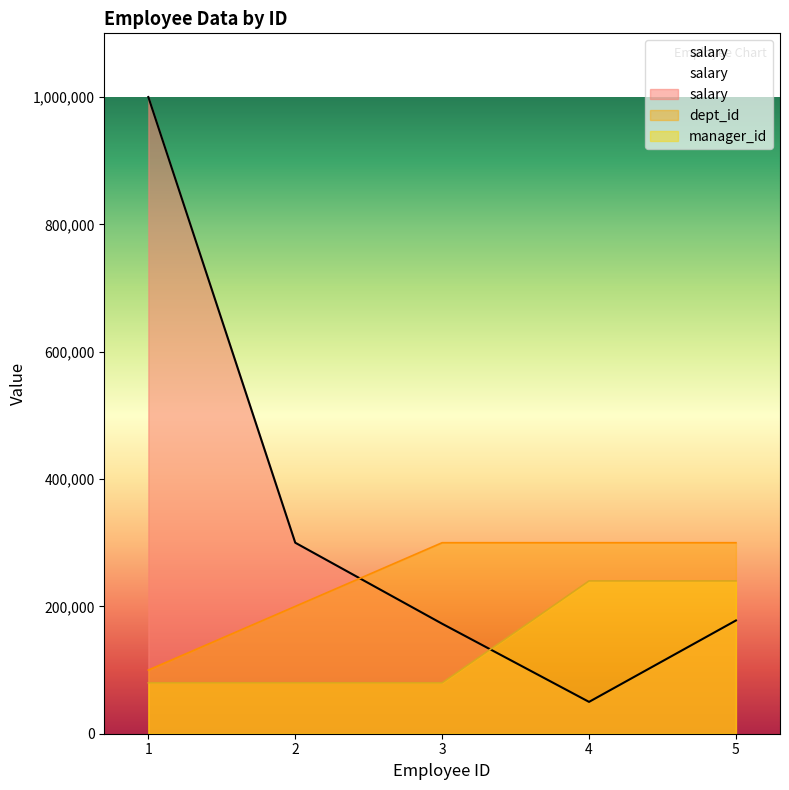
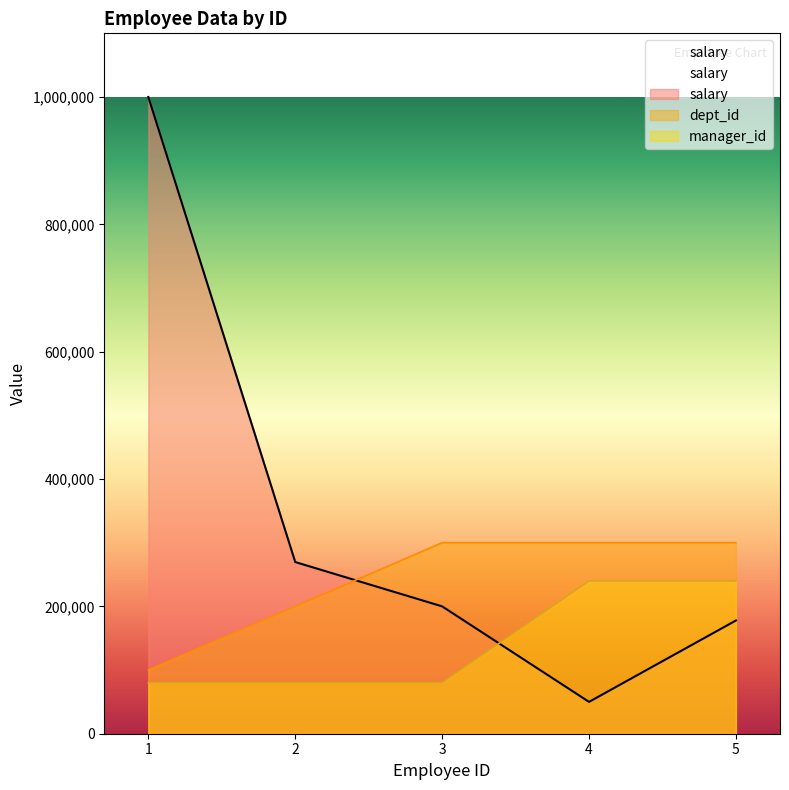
salary, 2: 300,000 -> 270,000
salary, 3: 170,000 -> 200,000
